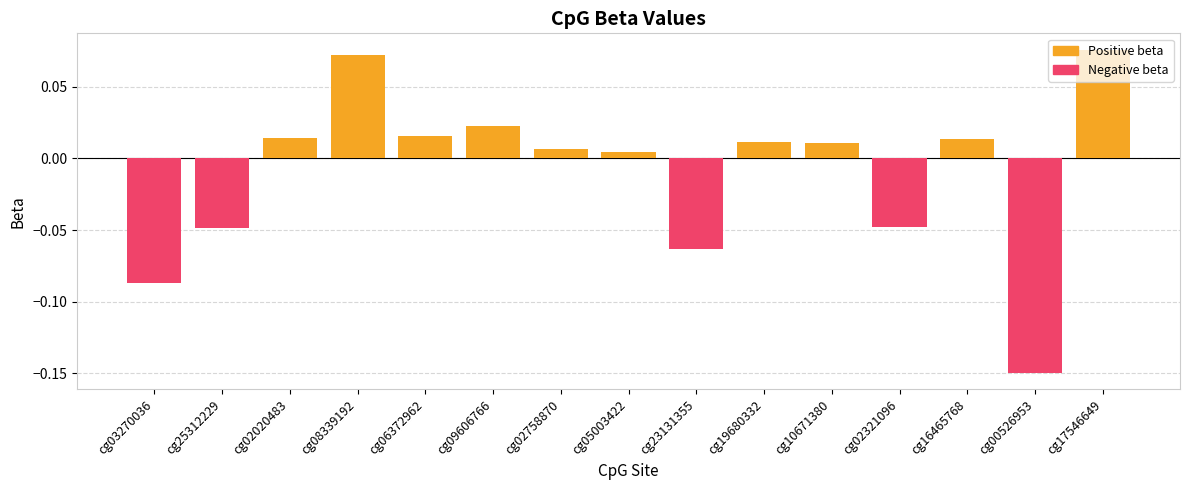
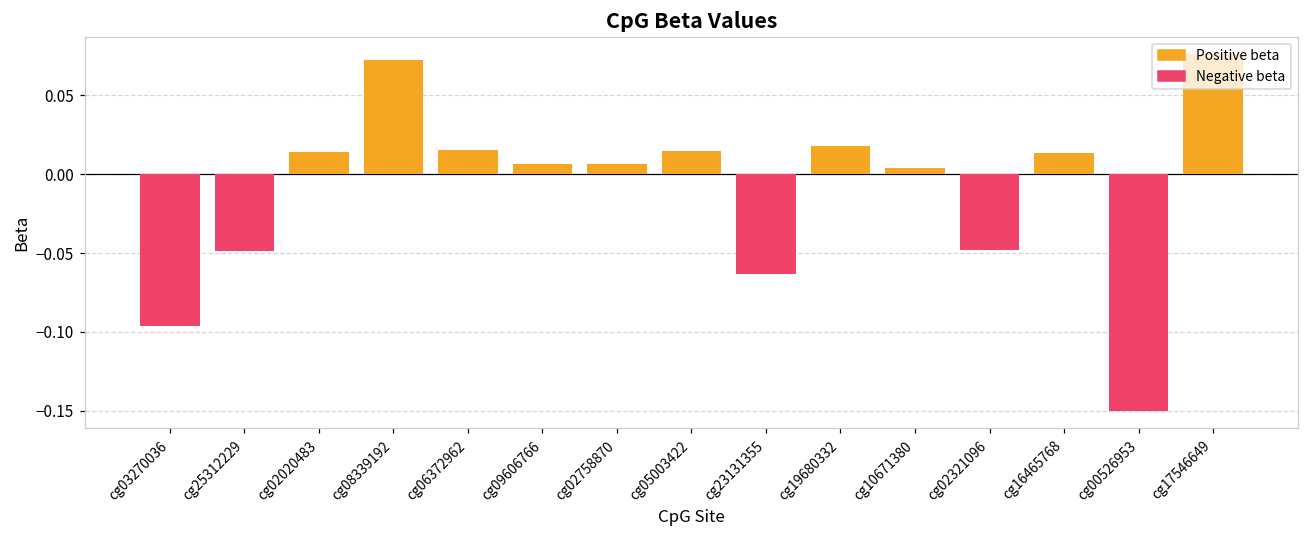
Negative beta, cg03270036: -0.087 -> -0.096
Positive beta, cg09606766: 0.023 -> 0.007
Positive beta, cg05003422: 0.005 -> 0.015
Positive beta, cg19680332: 0.011 -> 0.018
Positive beta, cg10671380: 0.010 -> 0.004
